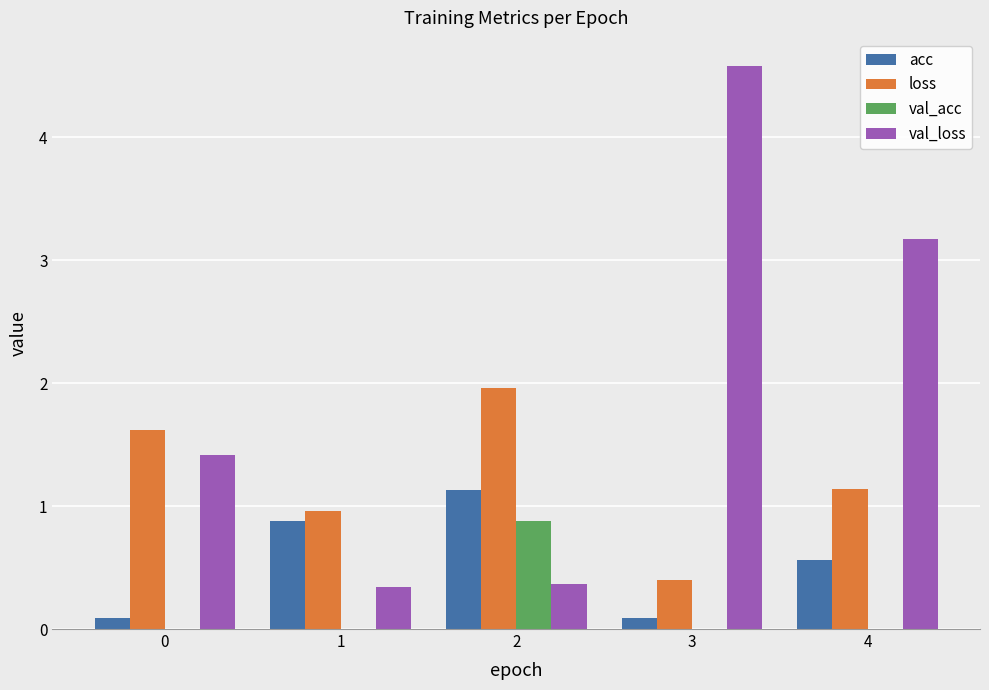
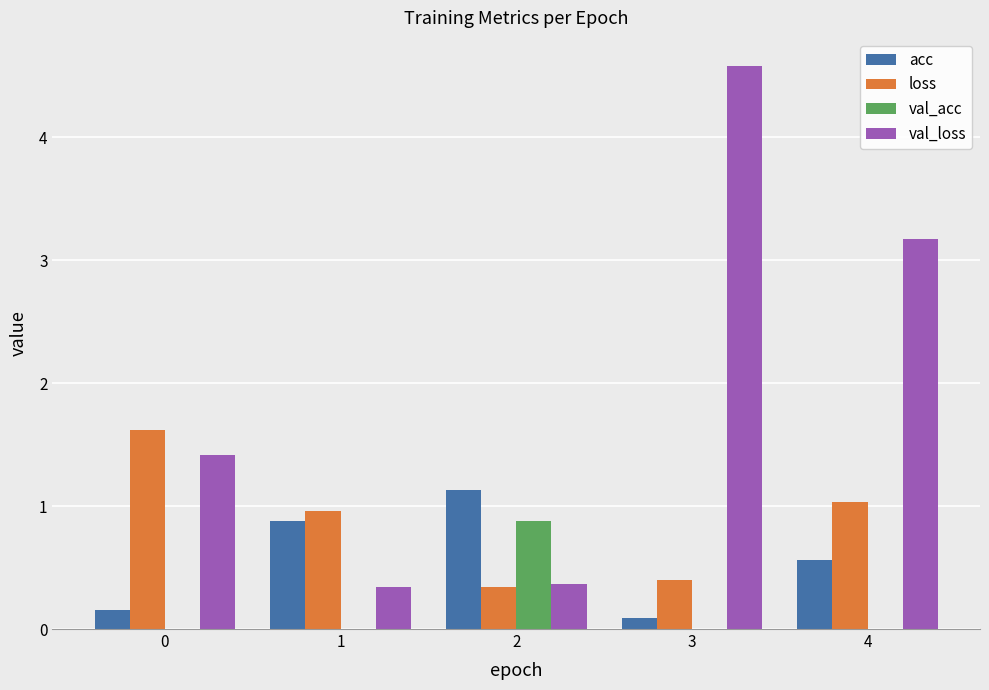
acc, 0: 0.09 -> 0.16
loss, 2: 1.96 -> 0.34
loss, 4: 1.14 -> 1.03
